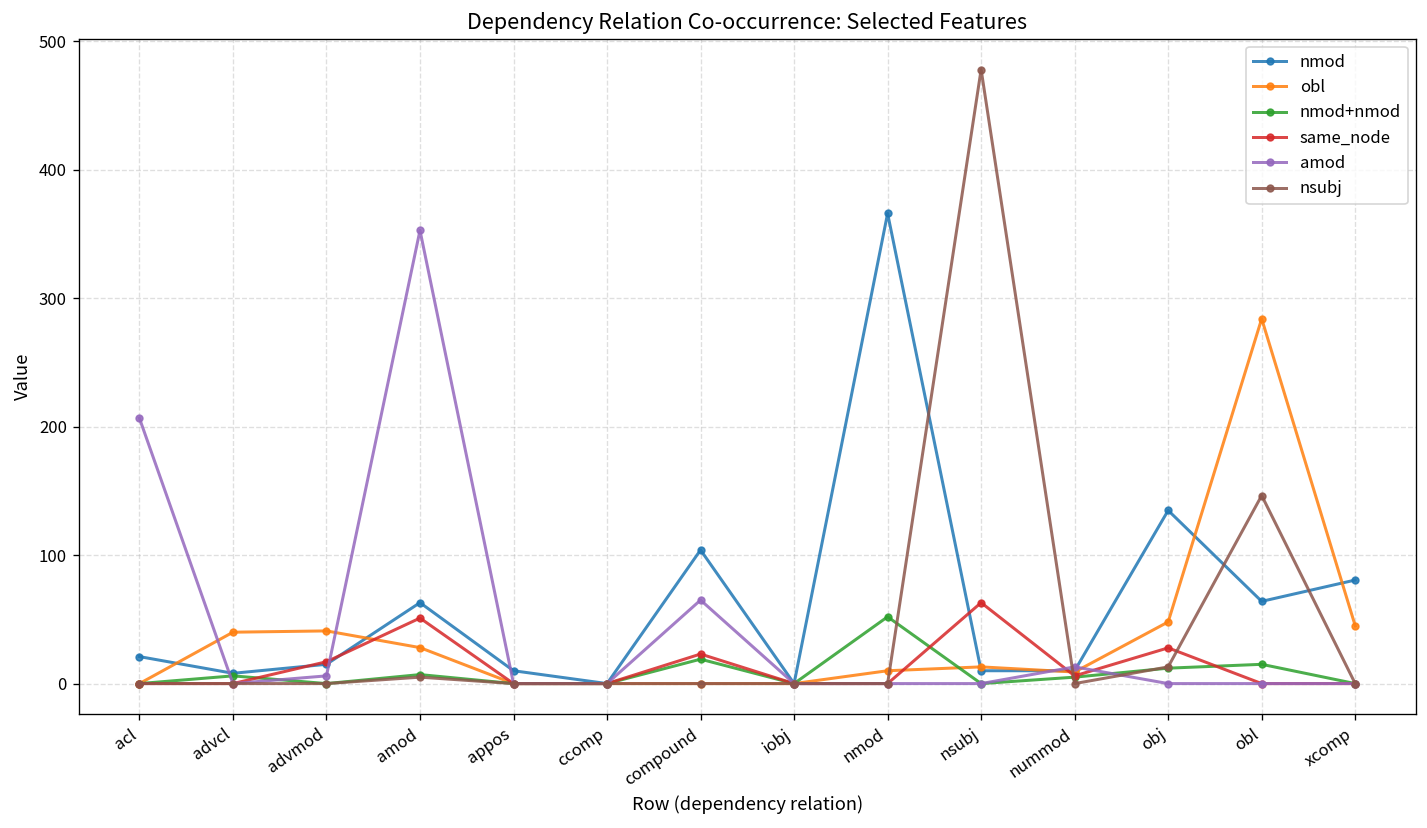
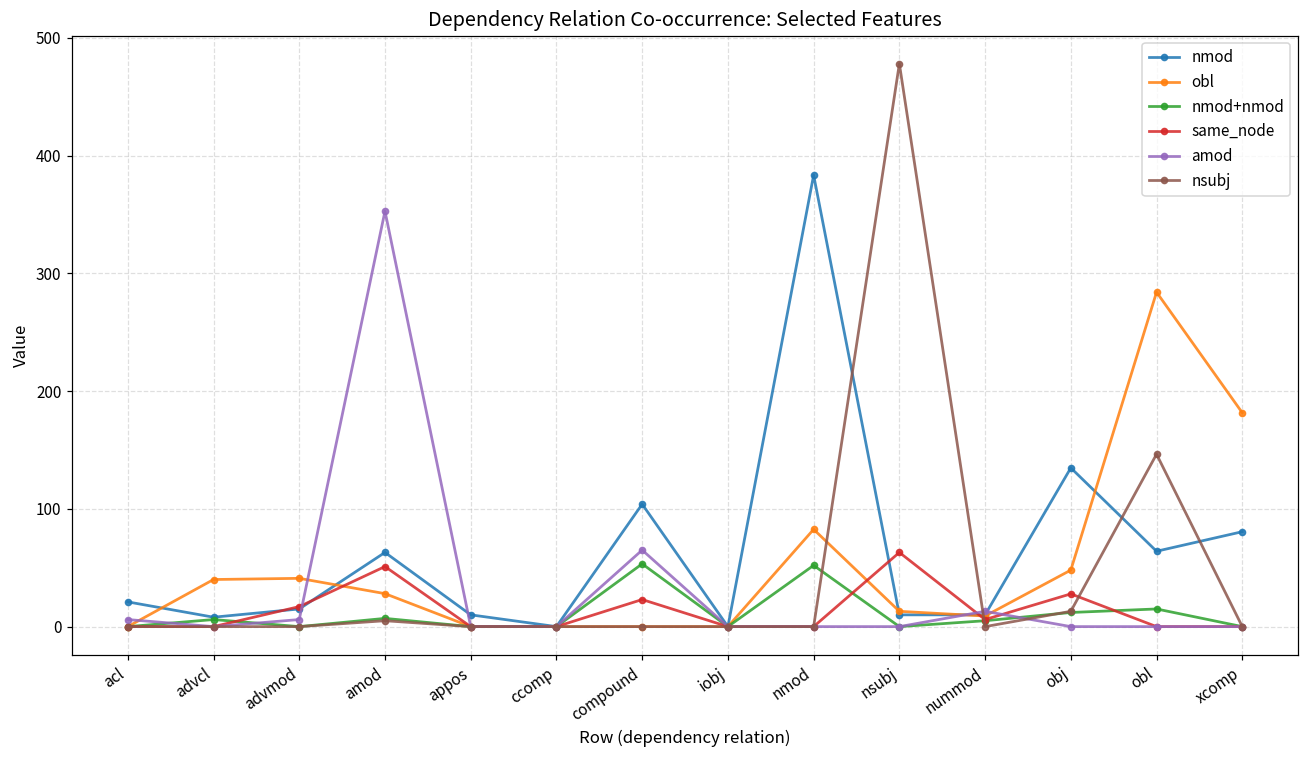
amod, acl: 207 -> 6
nmod+nmod, compound: 19 -> 53
nmod, nmod: 366 -> 383
obl, nmod: 10 -> 83
obl, xcomp: 45 -> 182
